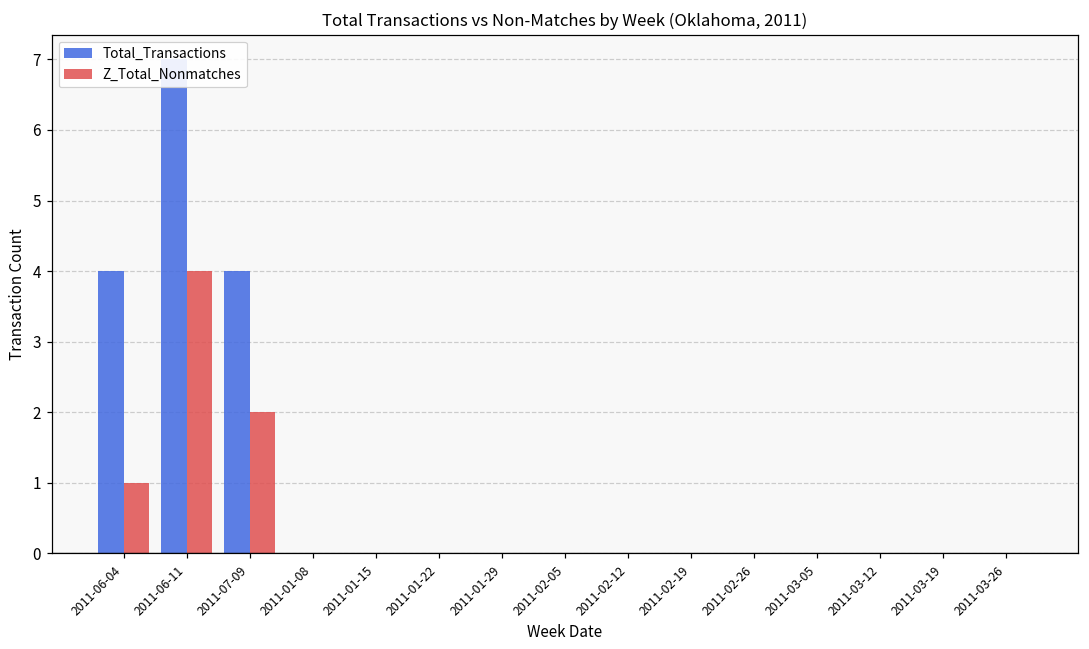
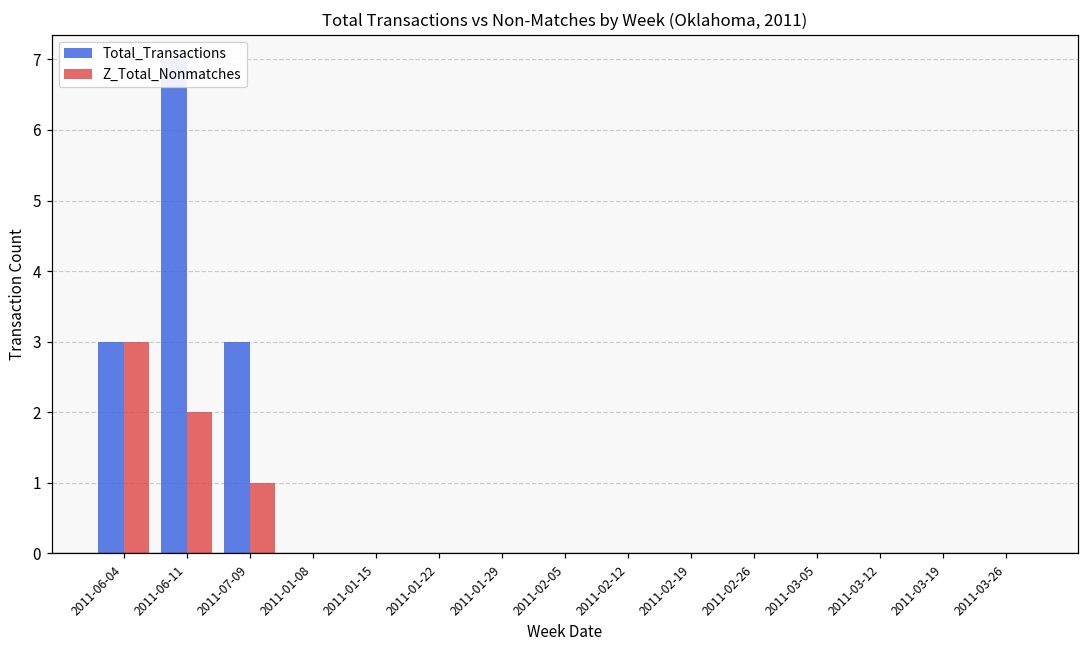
Total_Transactions, 2011-06-04: 4 -> 3
Z_Total_Nonmatches, 2011-06-04: 1 -> 3
Z_Total_Nonmatches, 2011-06-11: 4 -> 2
Total_Transactions, 2011-07-09: 4 -> 3
Z_Total_Nonmatches, 2011-07-09: 2 -> 1
